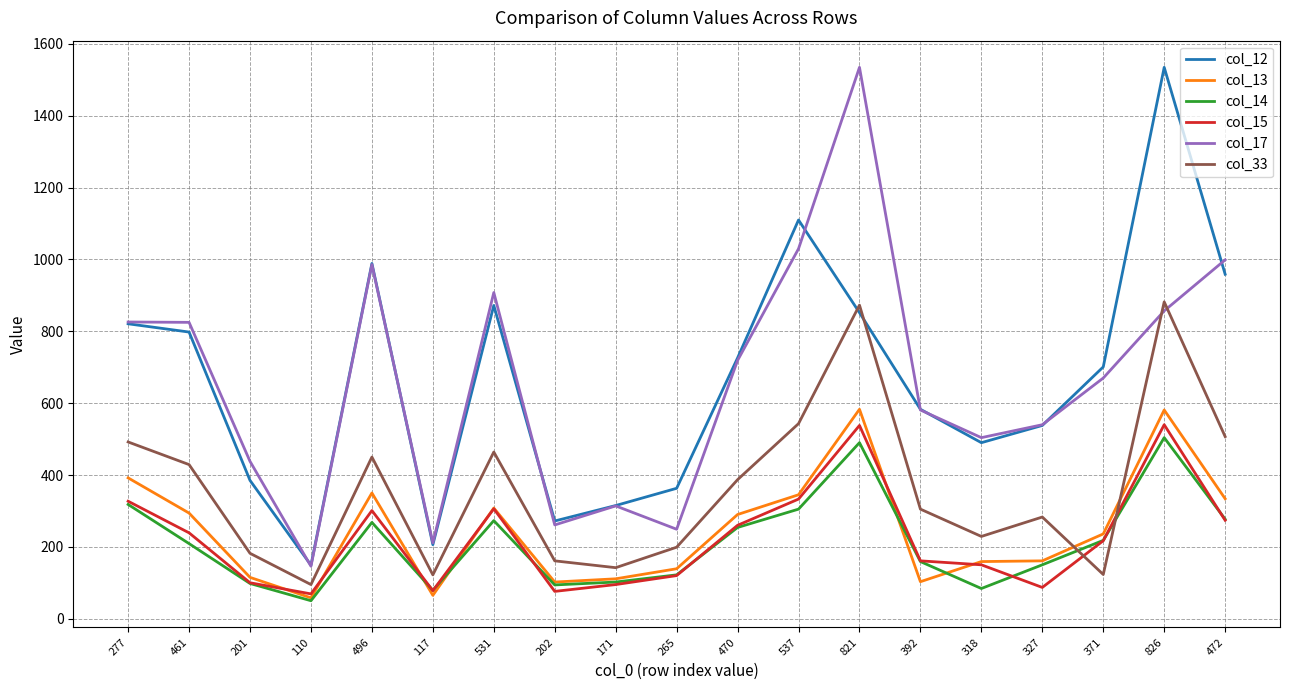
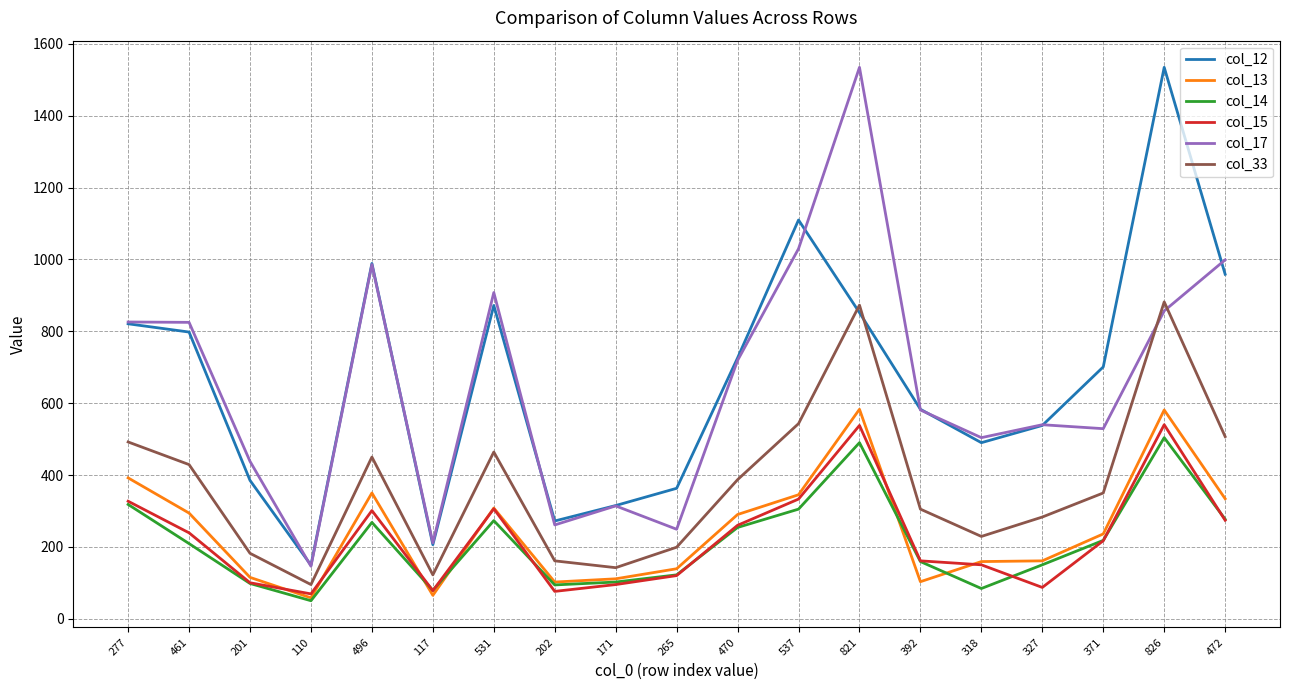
col_17, 371: 670 -> 530
col_33, 371: 120 -> 350
